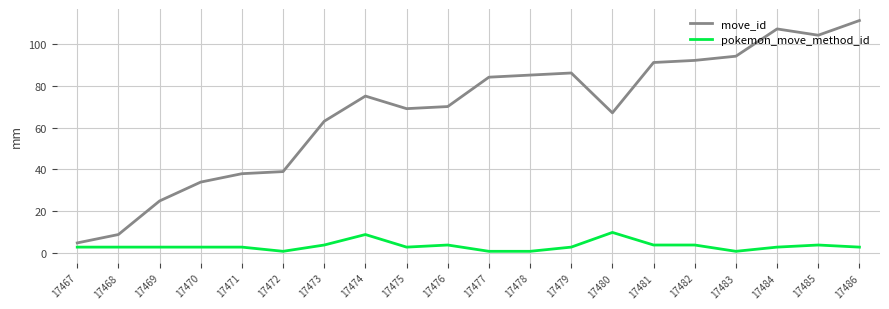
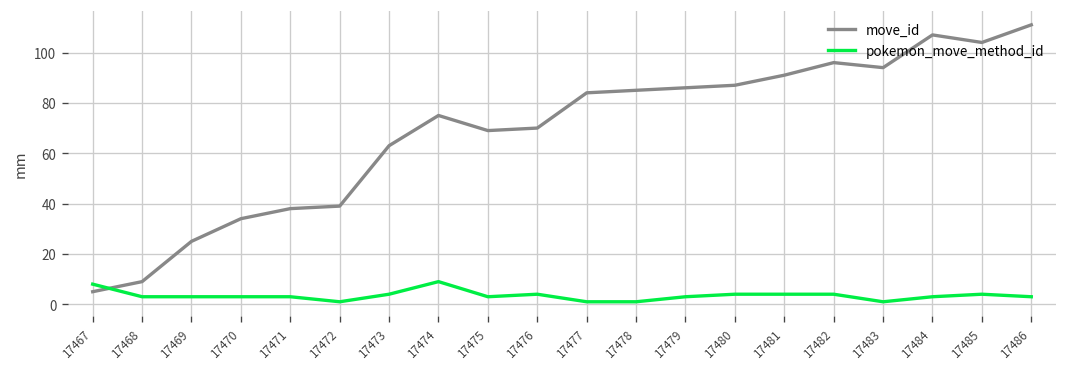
pokemon_move_method_id, 17467: 3 -> 8
move_id, 17480: 67 -> 87
pokemon_move_method_id, 17480: 10 -> 4
move_id, 17482: 92 -> 96
